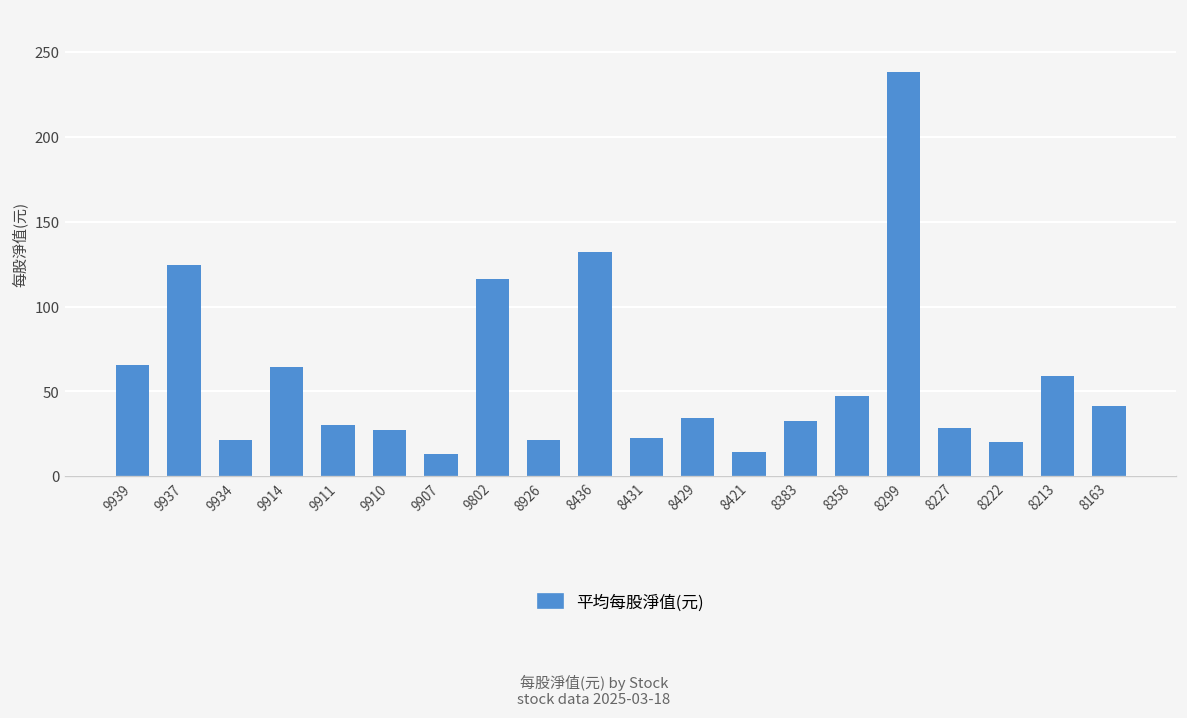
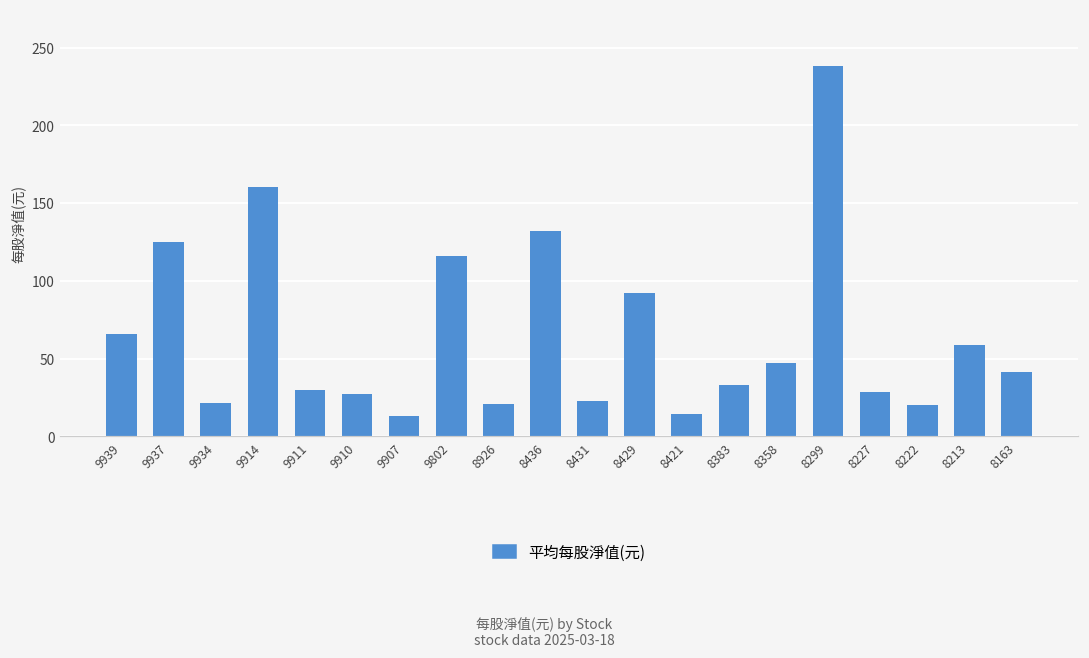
9914: 65 -> 161
8429: 34 -> 92
